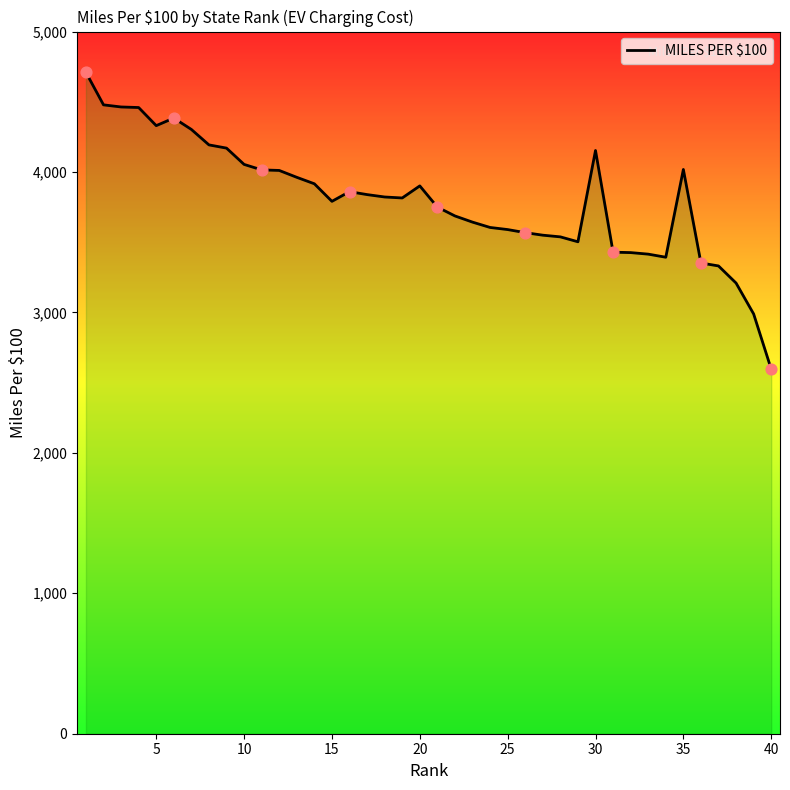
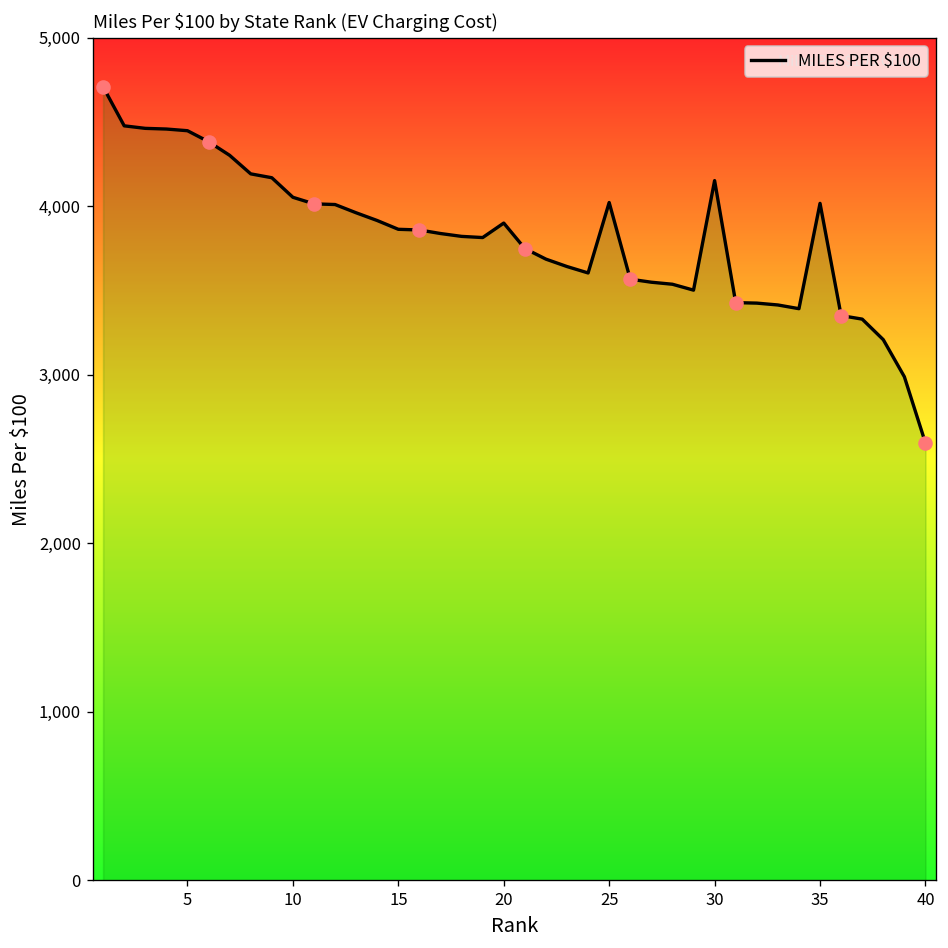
MILES PER $100, 5: 4,330 -> 4,450
MILES PER $100, 15: 3,790 -> 3,860
MILES PER $100, 25: 3,590 -> 4,020
